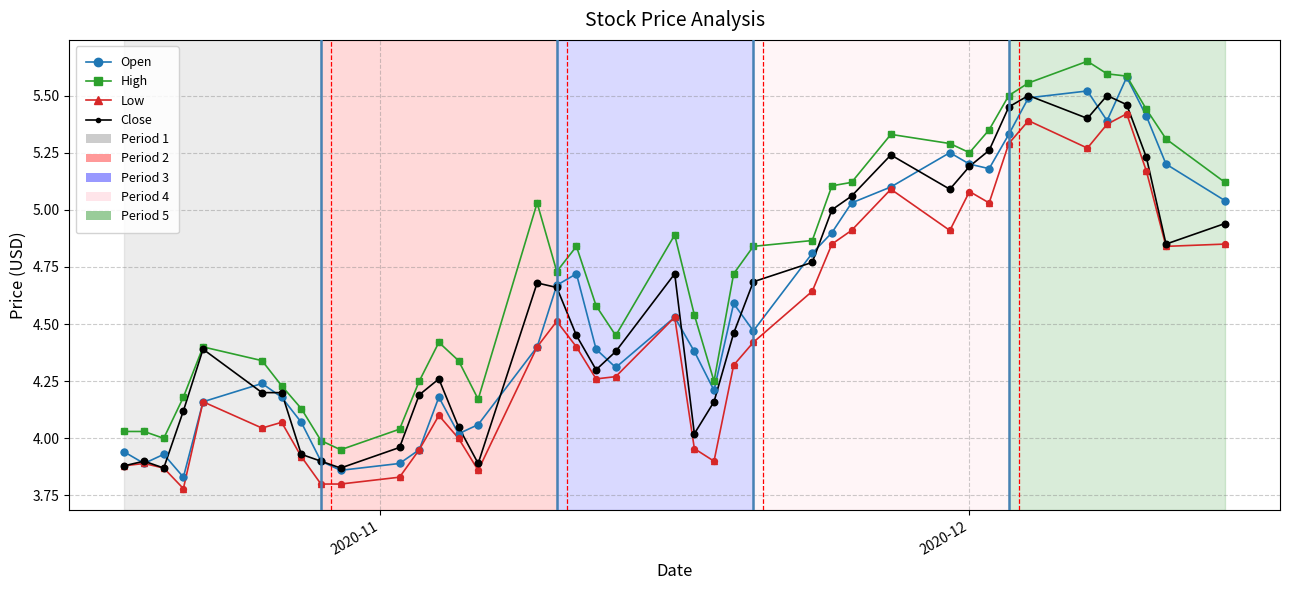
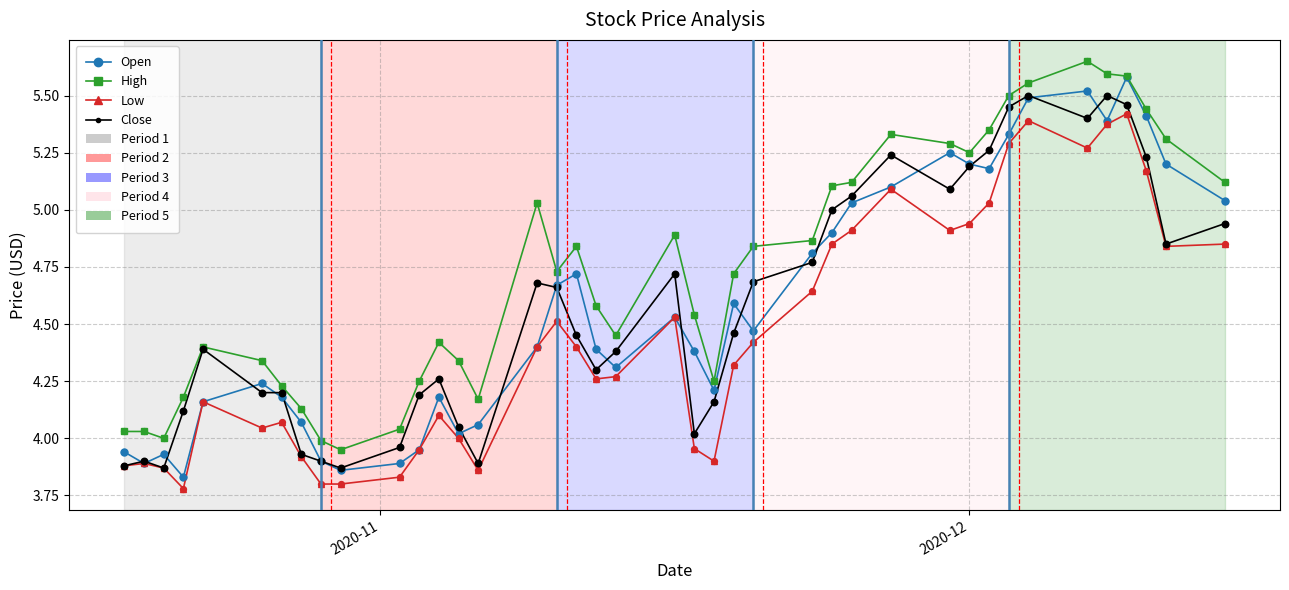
Low, 2020-12: 5.08 -> 4.94
